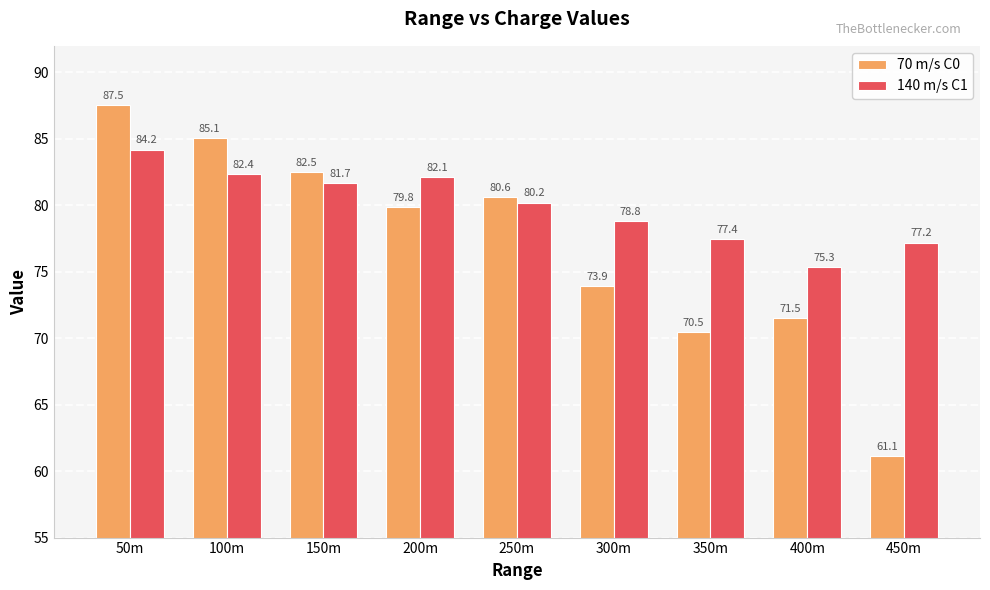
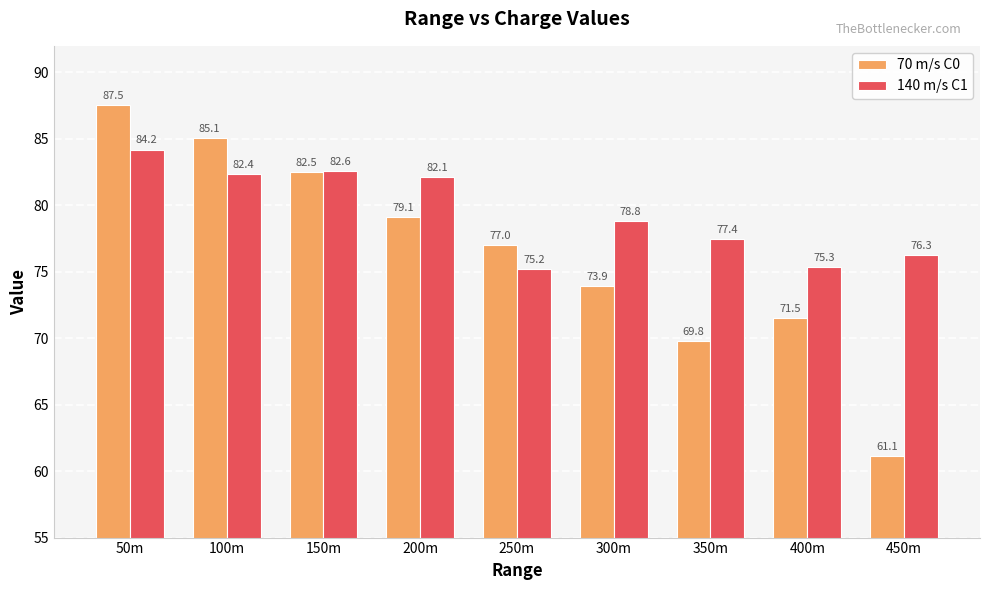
140 m/s C1, 150m: 81.7 -> 82.6
70 m/s C0, 200m: 79.8 -> 79.1
70 m/s C0, 250m: 80.6 -> 77.0
140 m/s C1, 250m: 80.2 -> 75.2
70 m/s C0, 350m: 70.5 -> 69.8
140 m/s C1, 450m: 77.2 -> 76.3
